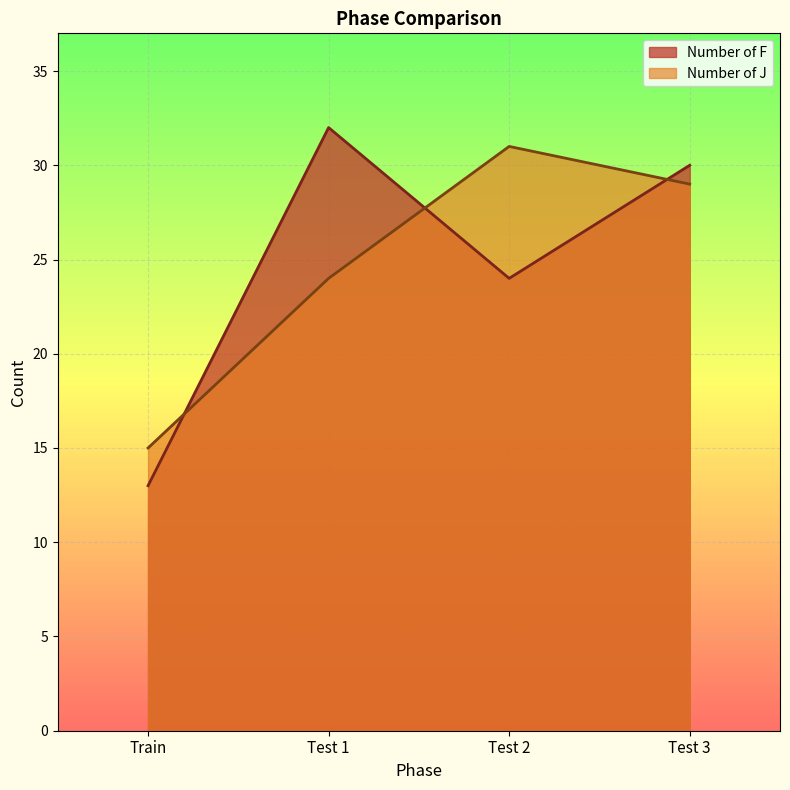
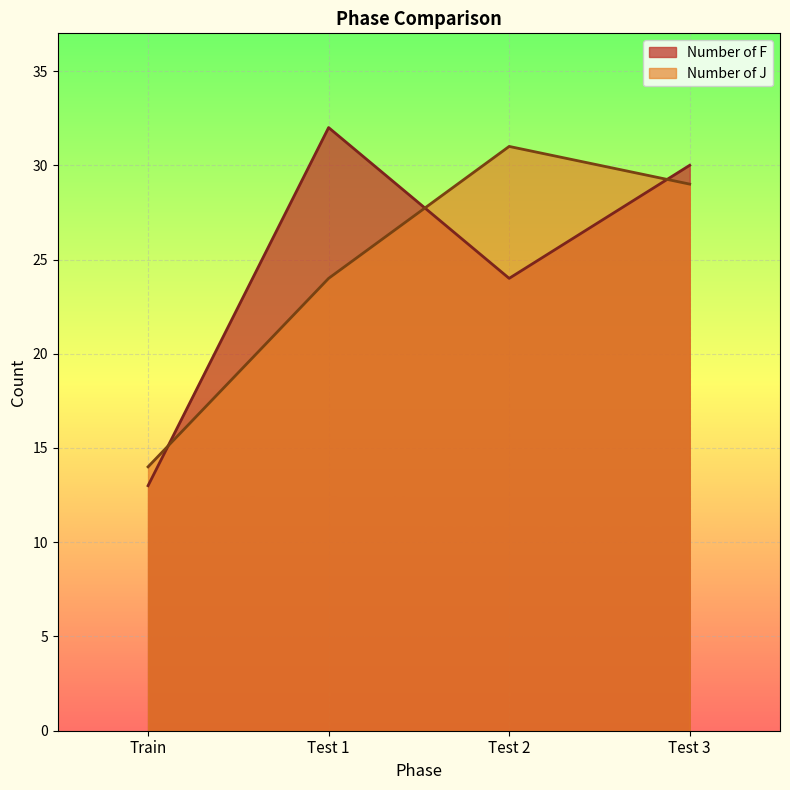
Number of J, Train: 15 -> 14
